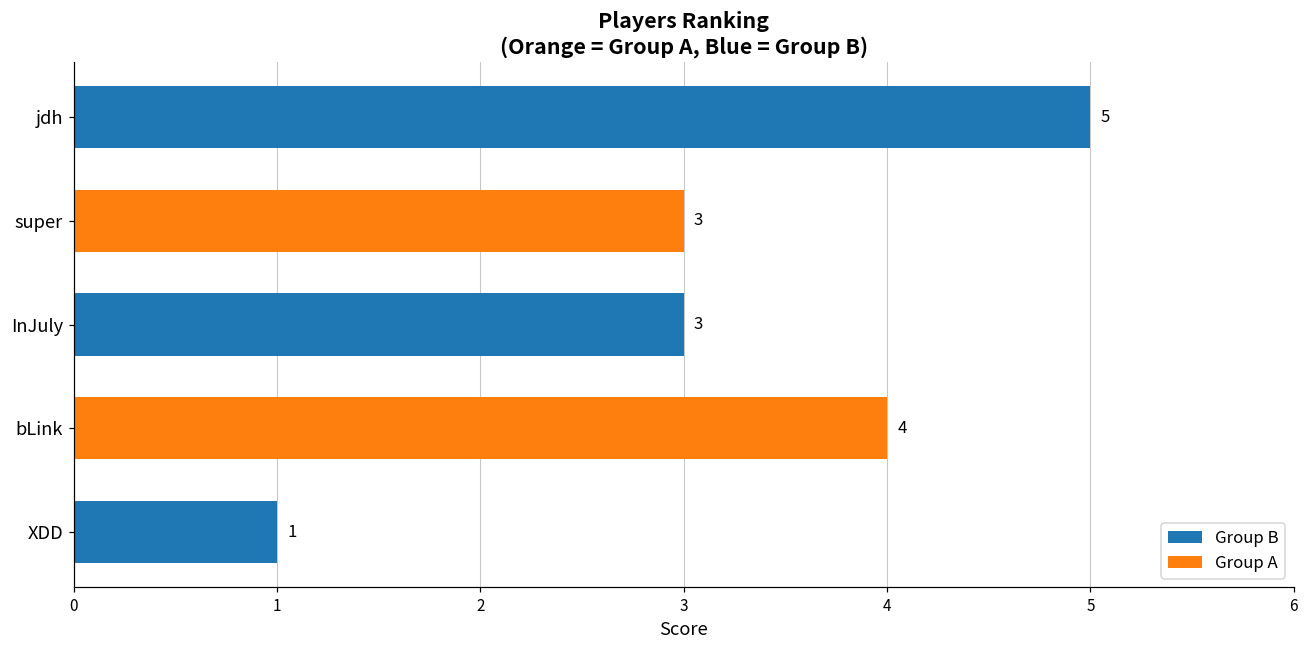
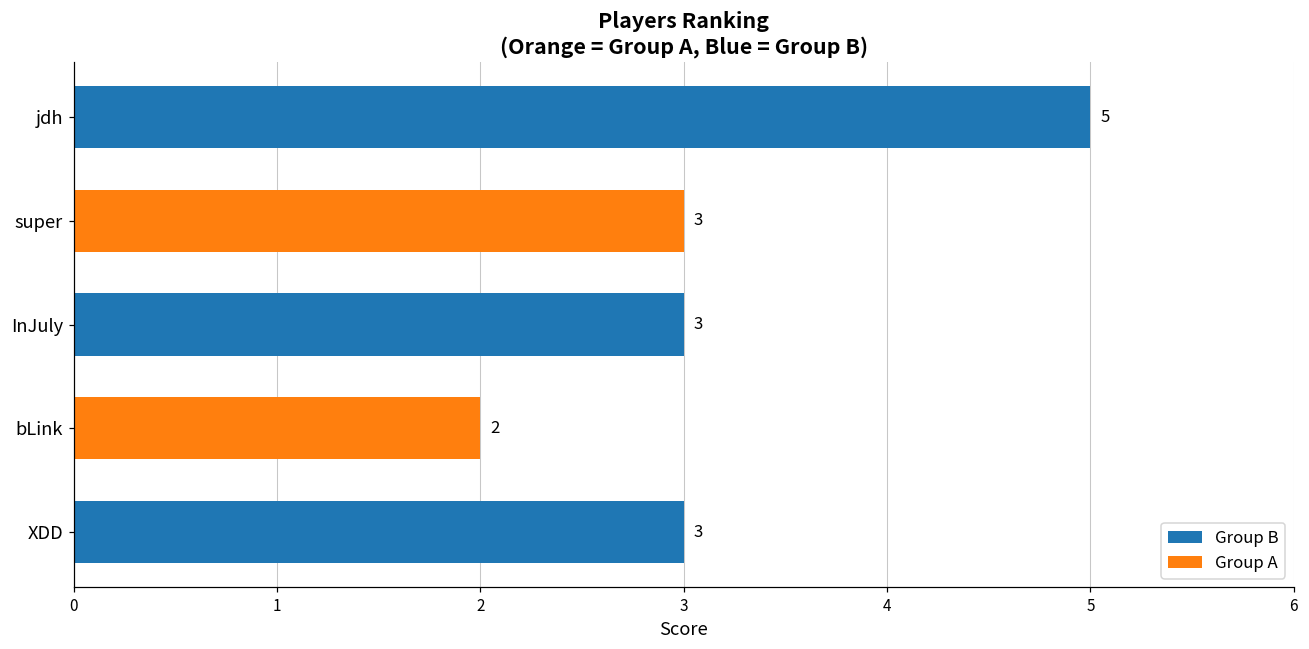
bLink: 4 -> 2
XDD: 1 -> 3
